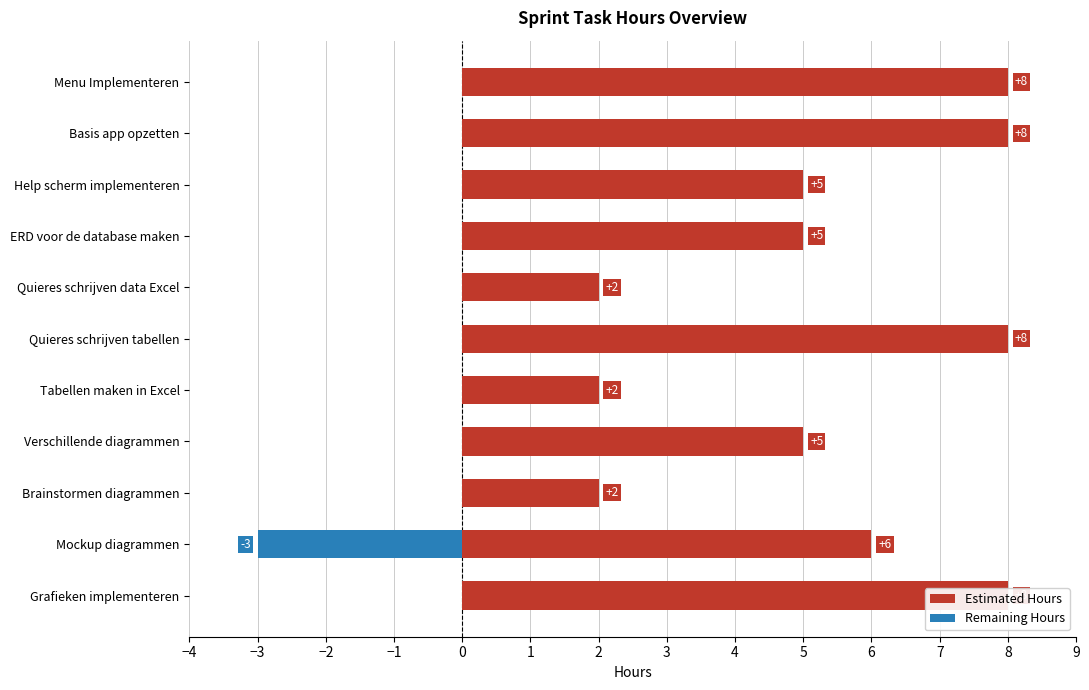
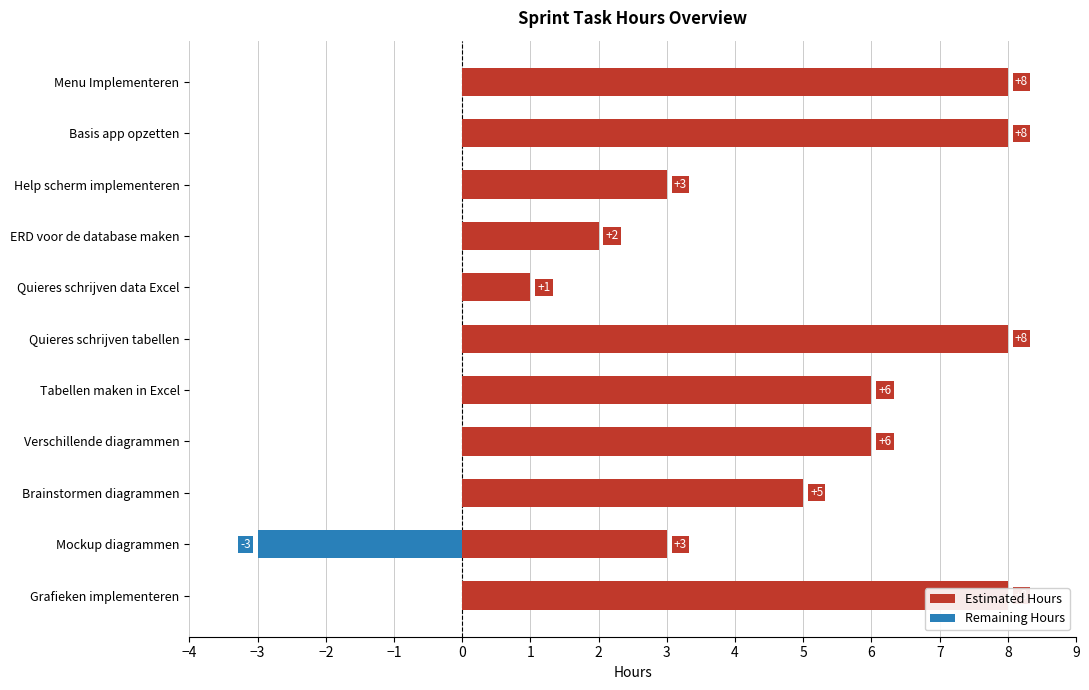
Estimated Hours, Help scherm implementeren: +5 -> +3
Estimated Hours, ERD voor de database maken: +5 -> +2
Estimated Hours, Quieres schrijven data Excel: +2 -> +1
Estimated Hours, Tabellen maken in Excel: +2 -> +6
Estimated Hours, Verschillende diagrammen: +5 -> +6
Estimated Hours, Brainstormen diagrammen: +2 -> +5
Estimated Hours, Mockup diagrammen: +6 -> +3
